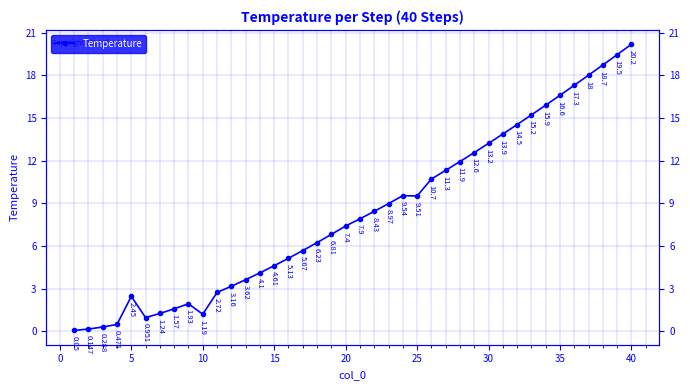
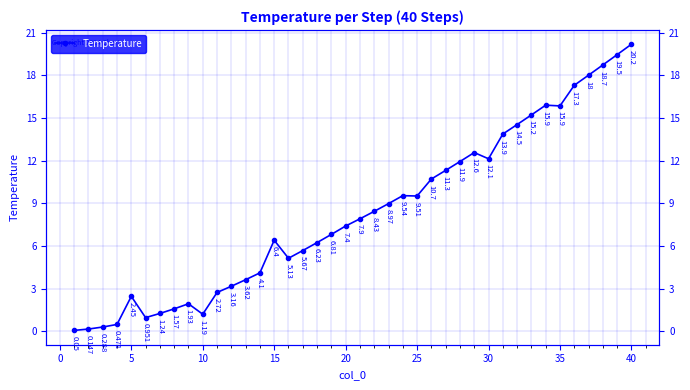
15: 4.61 -> 6.4
30: 13.2 -> 12.1
35: 16.6 -> 15.9
